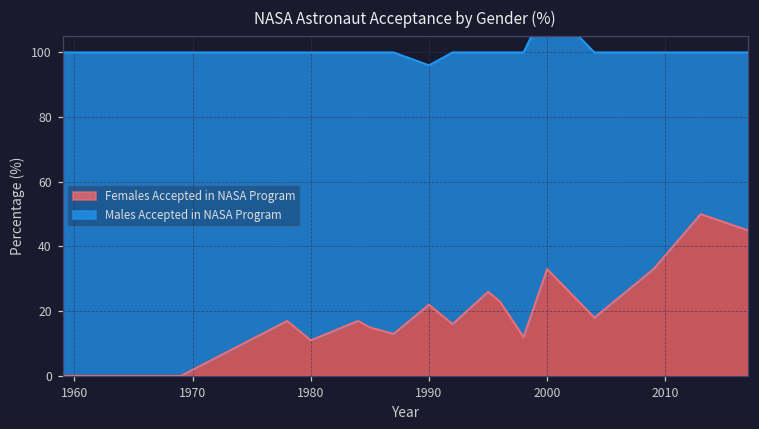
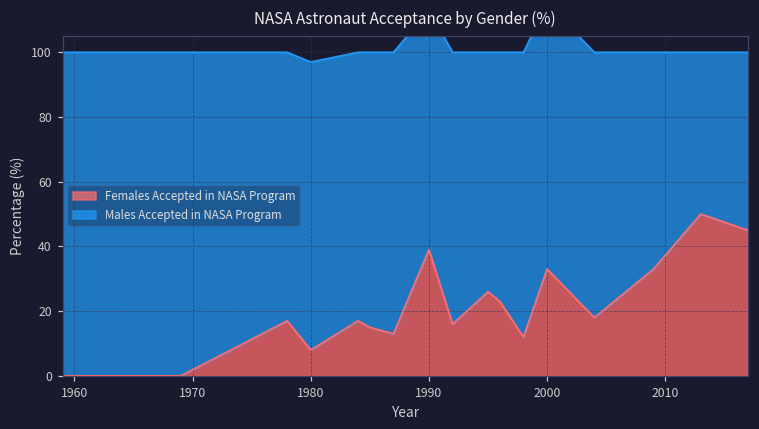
Females Accepted in NASA Program, 1980: 11 -> 8
Females Accepted in NASA Program, 1990: 22 -> 39
